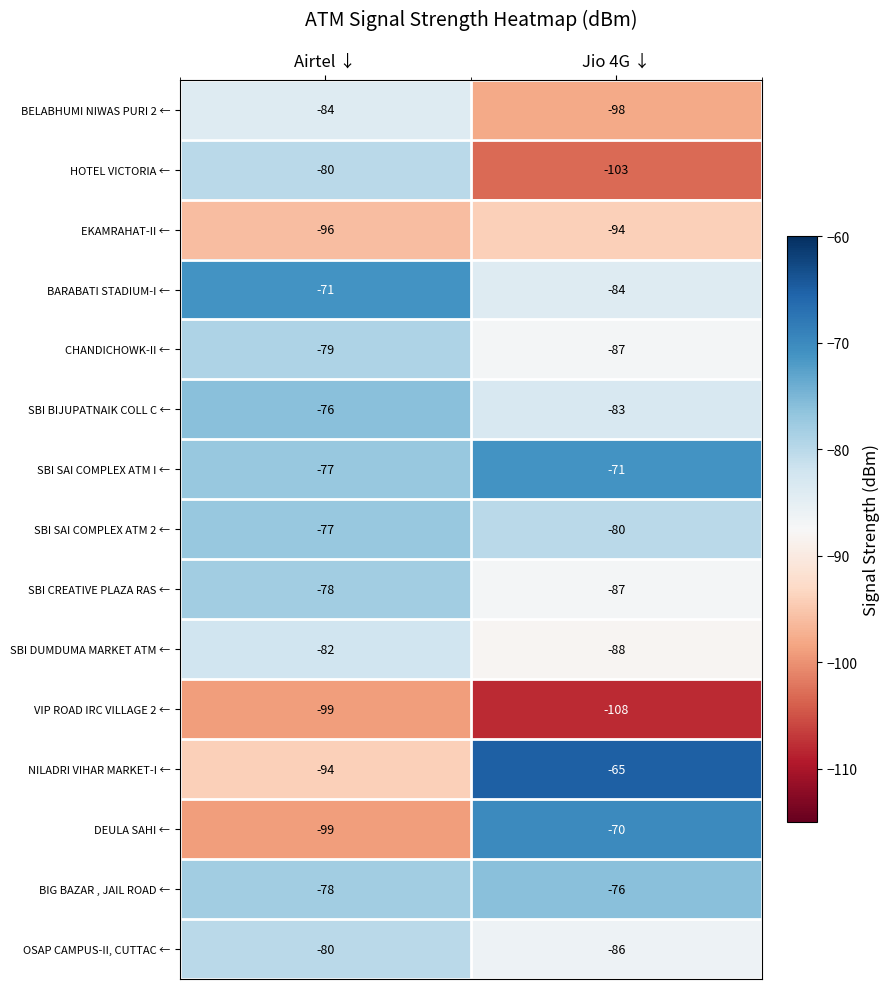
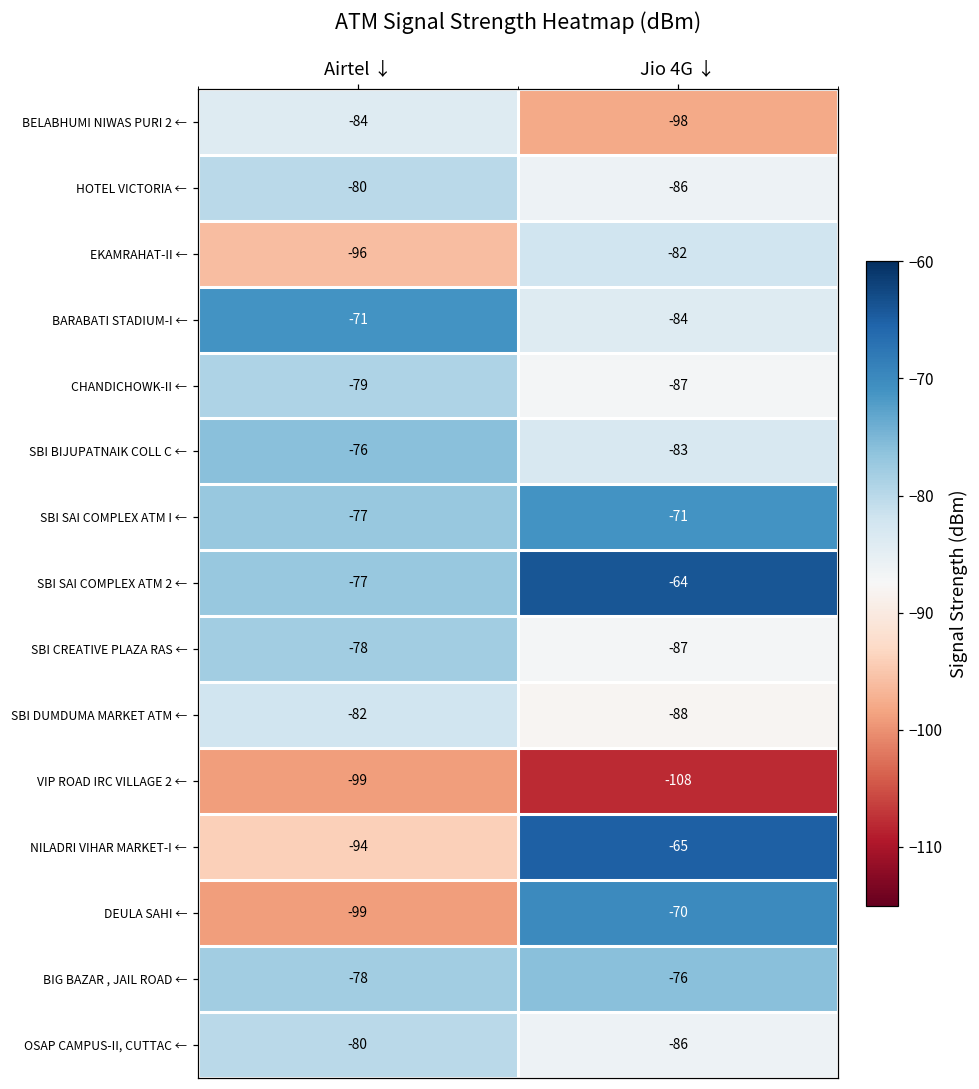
HOTEL VICTORIA ←, Jio 4G ↓: -103 -> -86
EKAMRAHAT-II ←, Jio 4G ↓: -94 -> -82
SBI SAI COMPLEX ATM 2 ←, Jio 4G ↓: -80 -> -64
